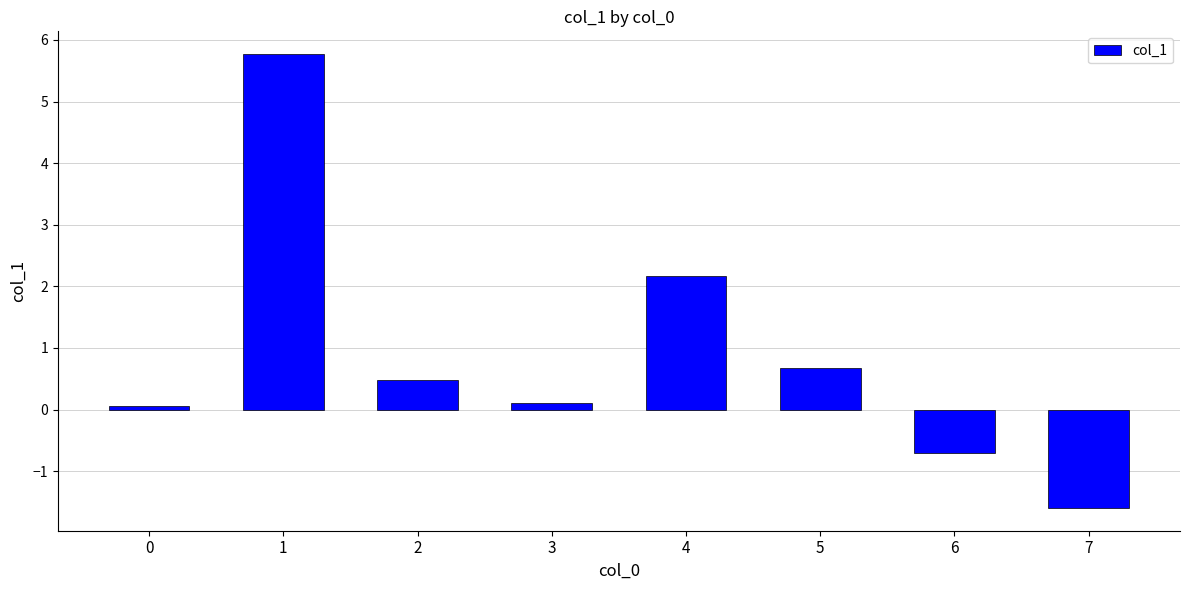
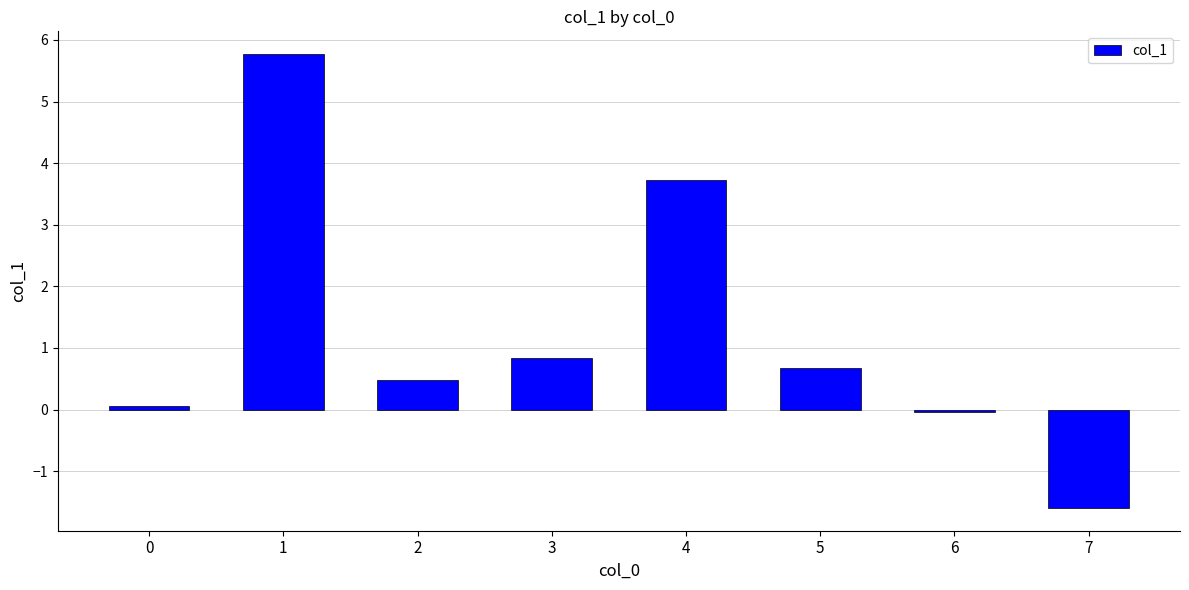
3: 0.1 -> 0.8
4: 2.2 -> 3.7
6: -0.7 -> 0.0
